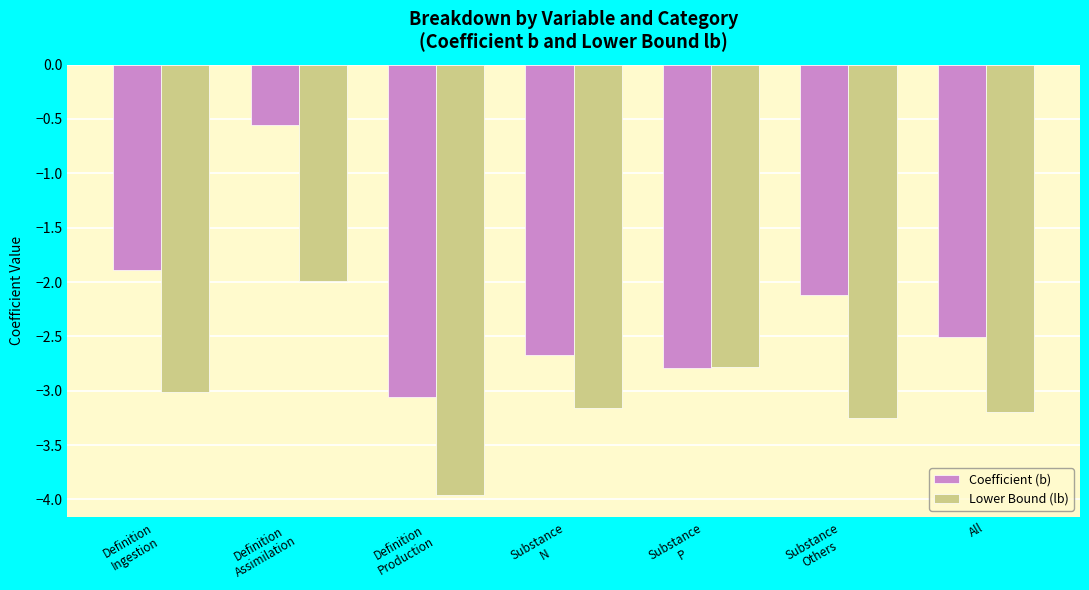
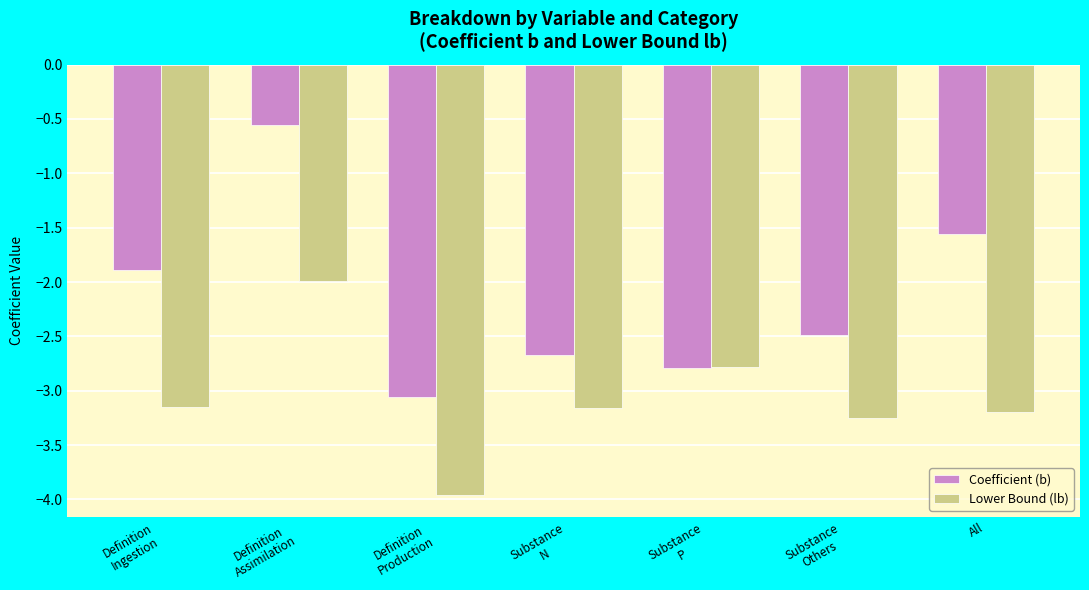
Lower Bound (lb), Definition Ingestion: -3.02 -> -3.15
Coefficient (b), Substance Others: -2.12 -> -2.49
Coefficient (b), All: -2.51 -> -1.55
